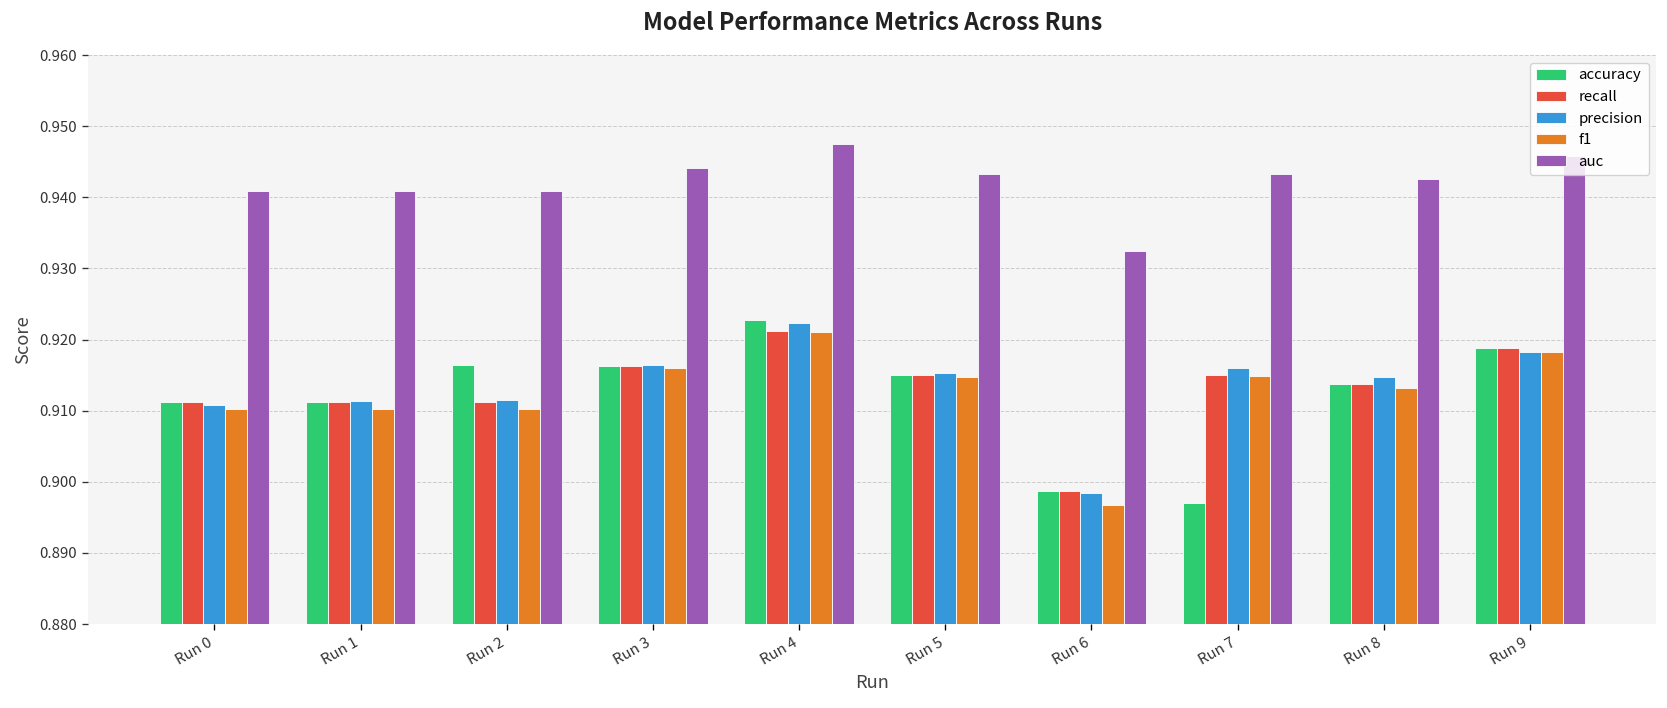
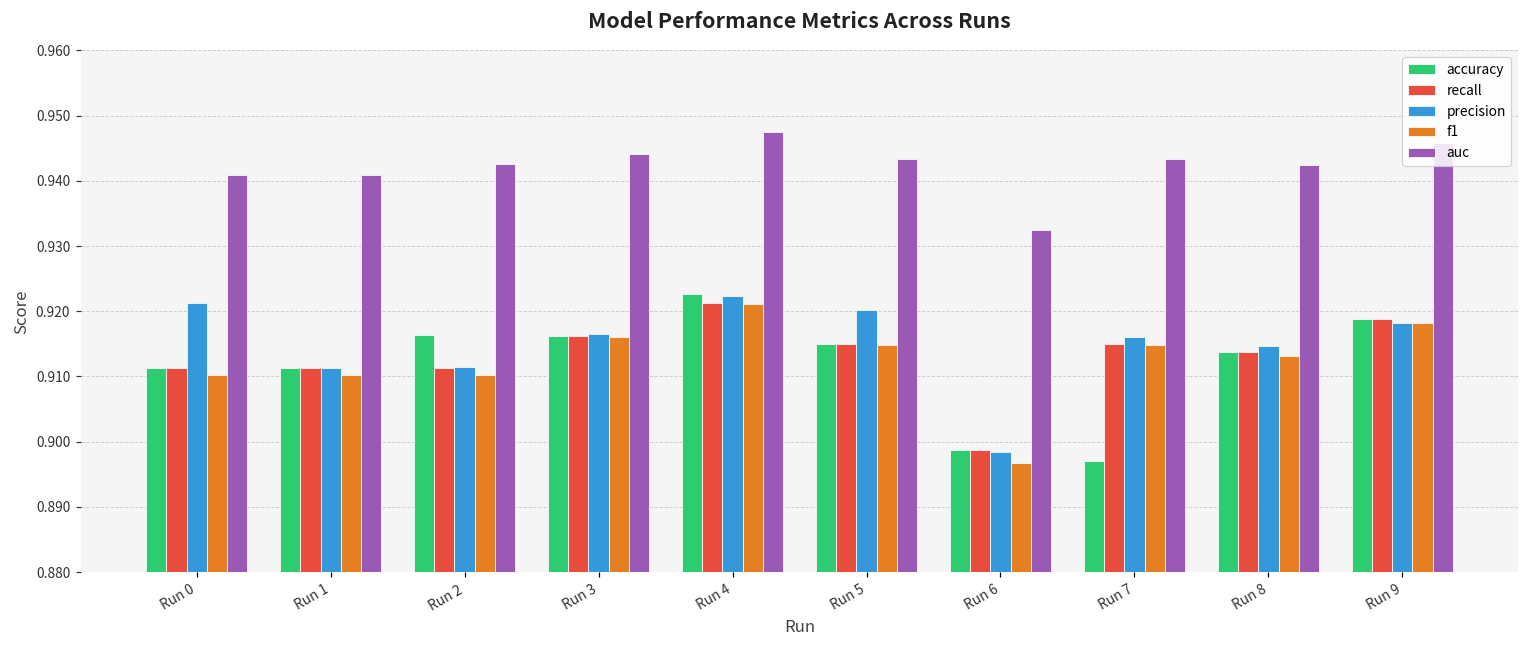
precision, Run 0: 0.911 -> 0.921
auc, Run 2: 0.941 -> 0.943
precision, Run 5: 0.915 -> 0.920
